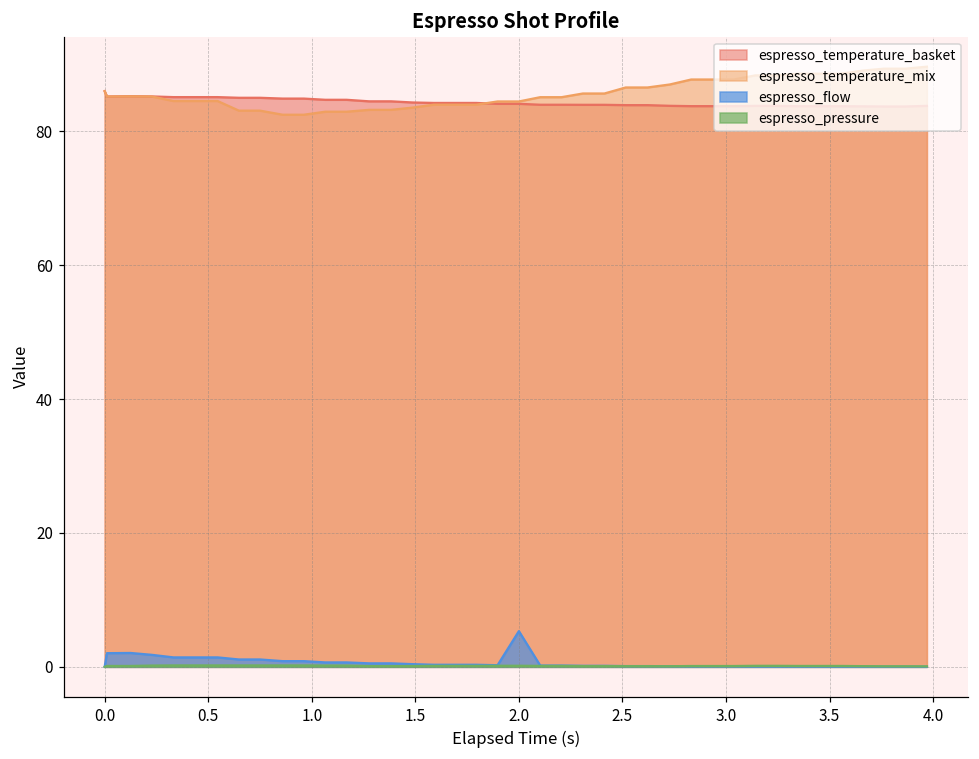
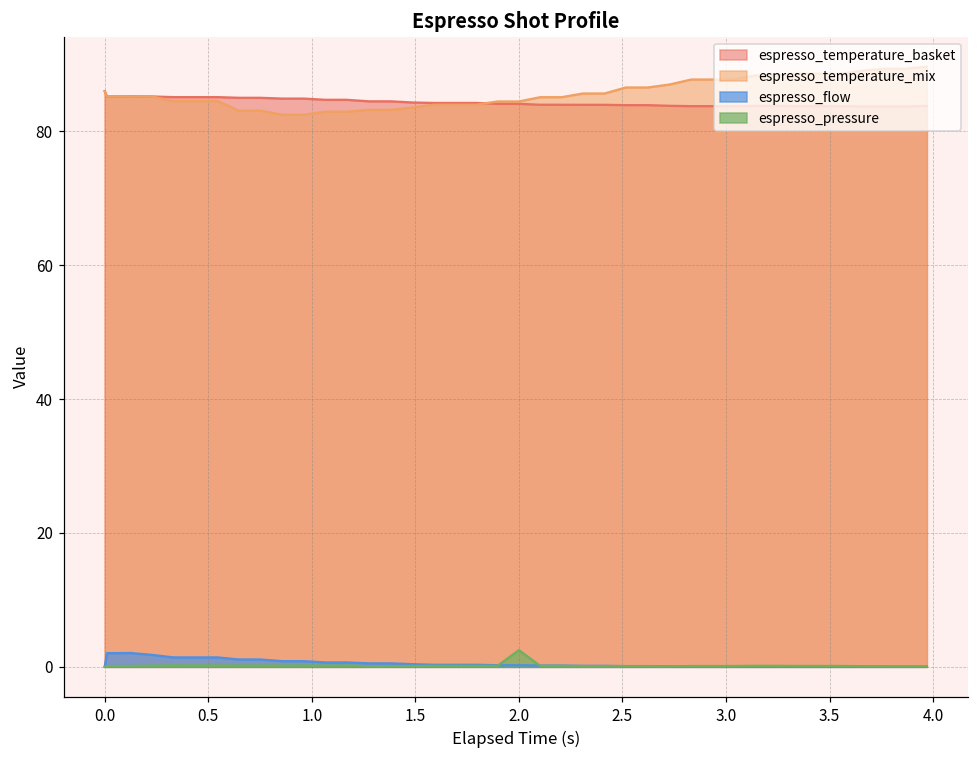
espresso_flow, 2.0: 5 -> 0
espresso_pressure, 2.0: 0 -> 3
